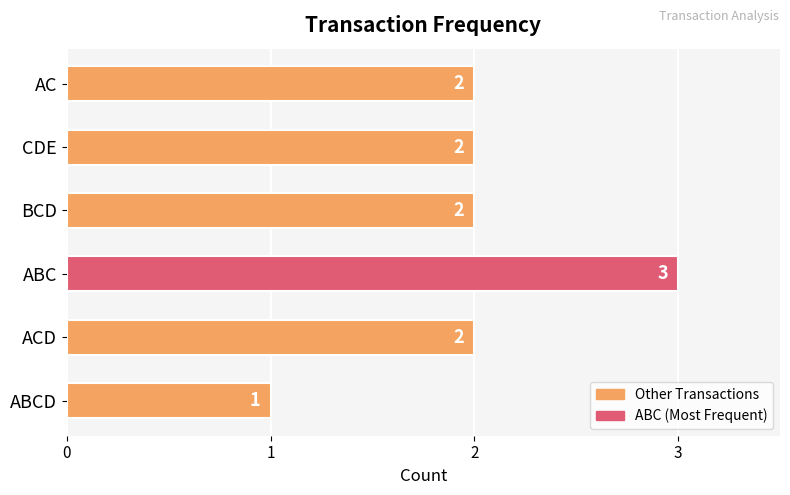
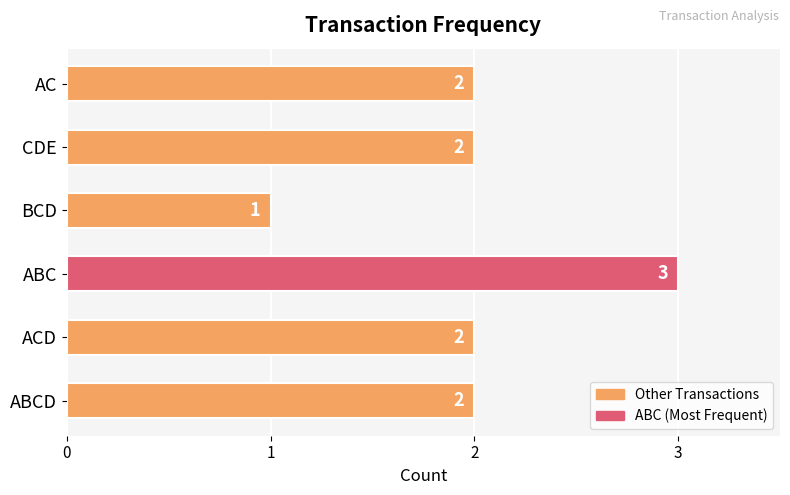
BCD: 2 -> 1
ABCD: 1 -> 2
